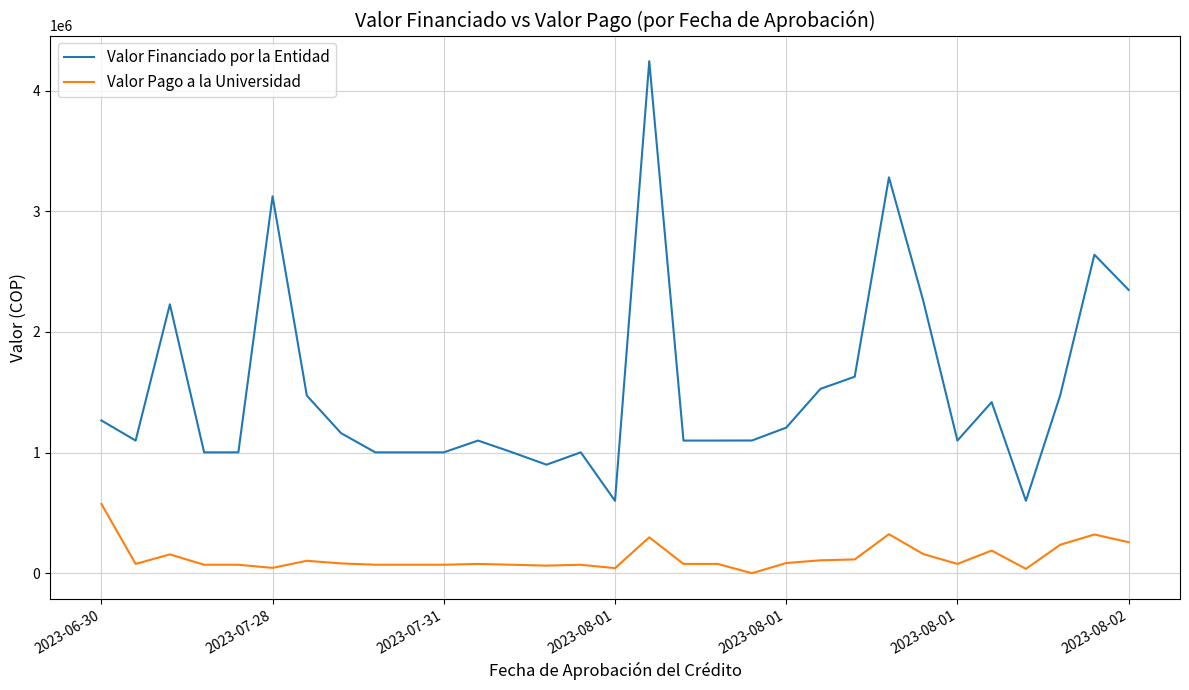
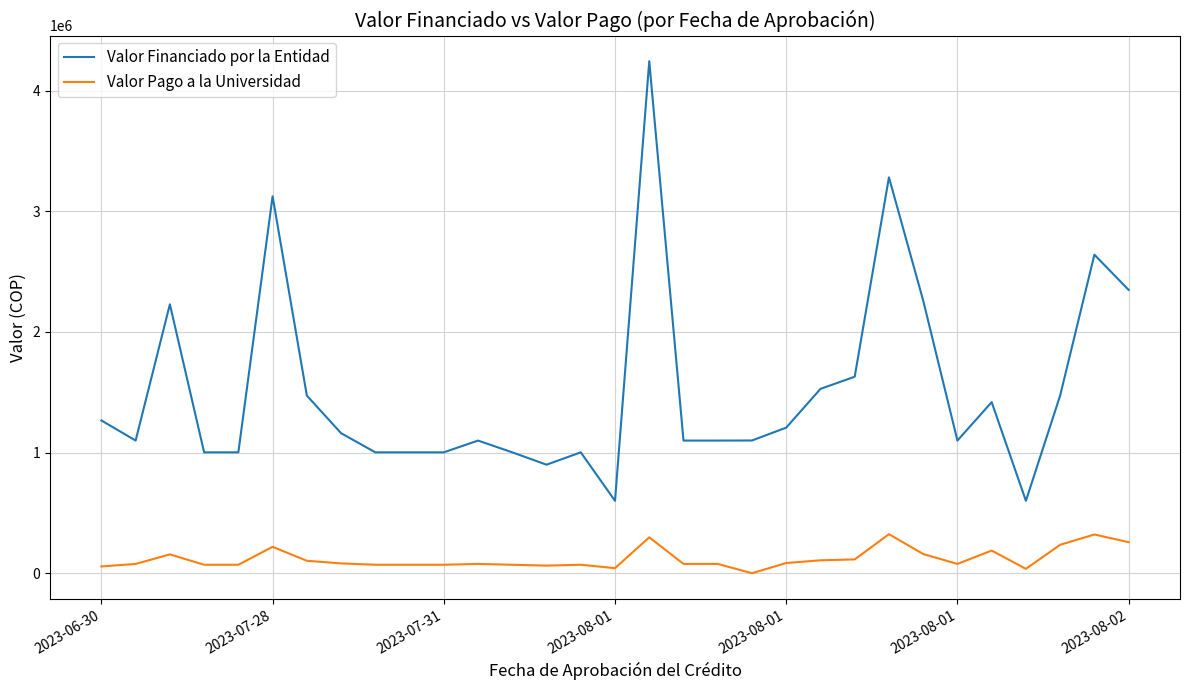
Valor Pago a la Universidad, 2023-06-30: 570000 -> 60000
Valor Pago a la Universidad, 2023-07-28: 40000 -> 220000
